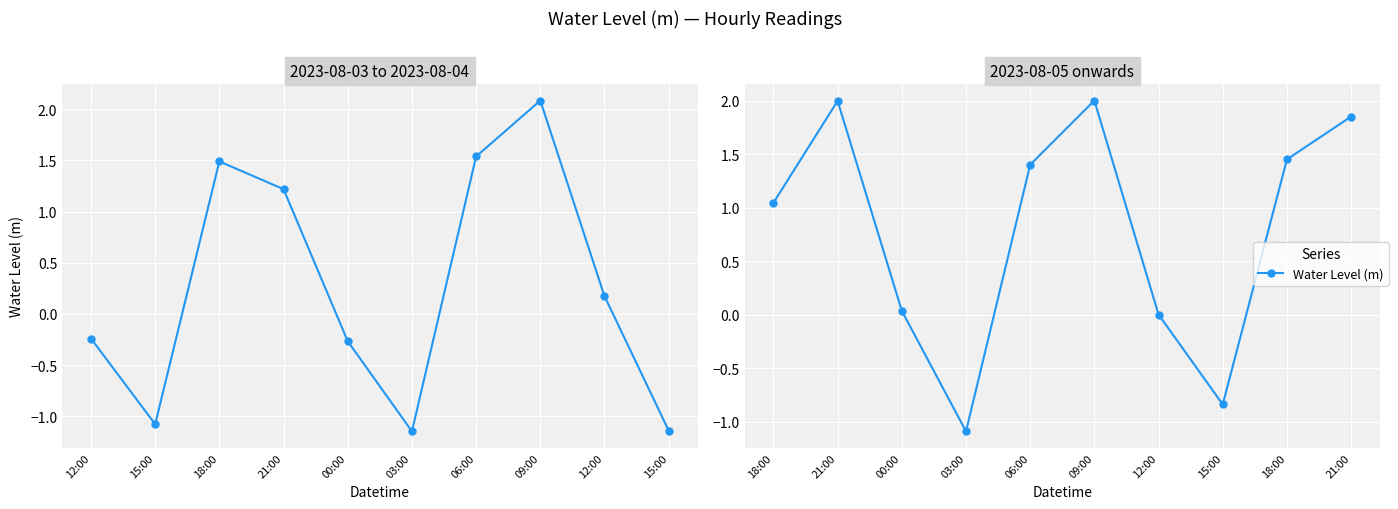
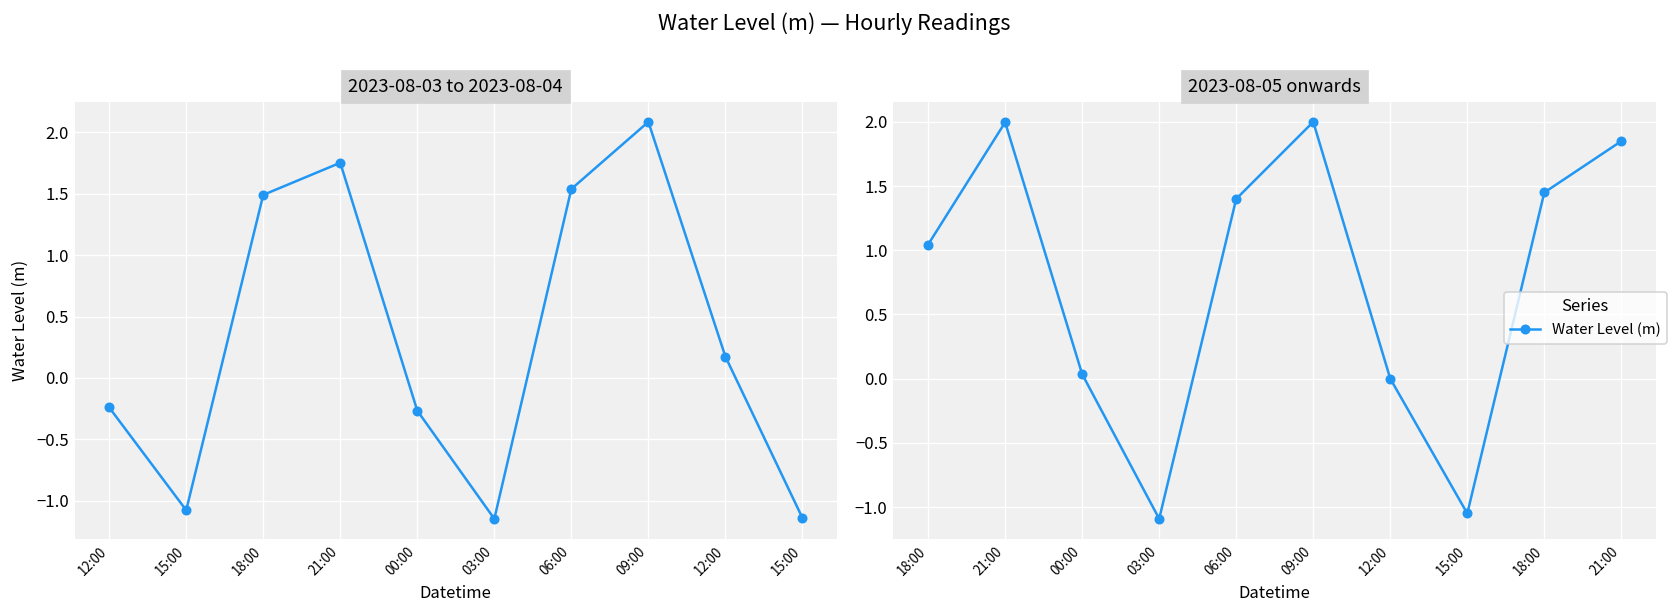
2023-08-03 to 2023-08-04, 21:00: 1.22 -> 1.75
2023-08-05 onwards, 15:00: -0.84 -> -1.05
